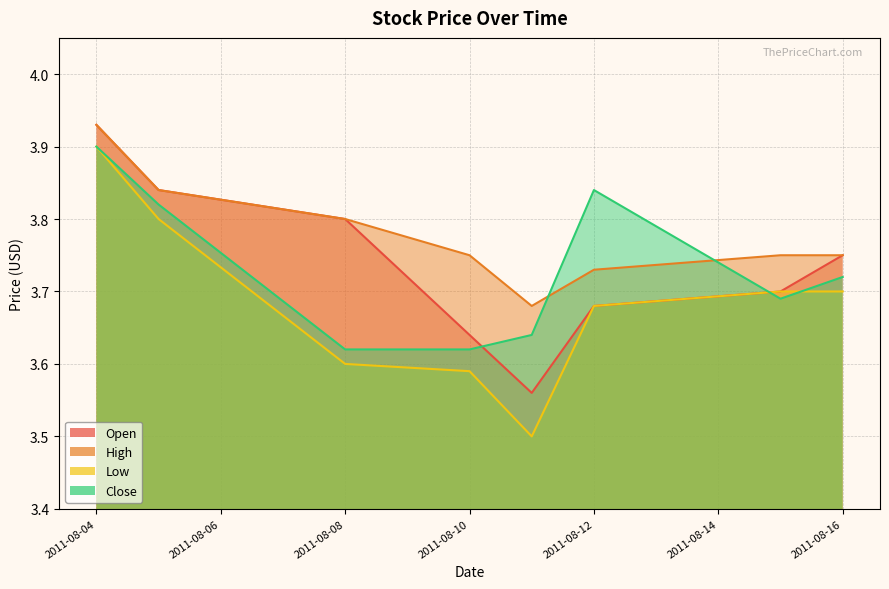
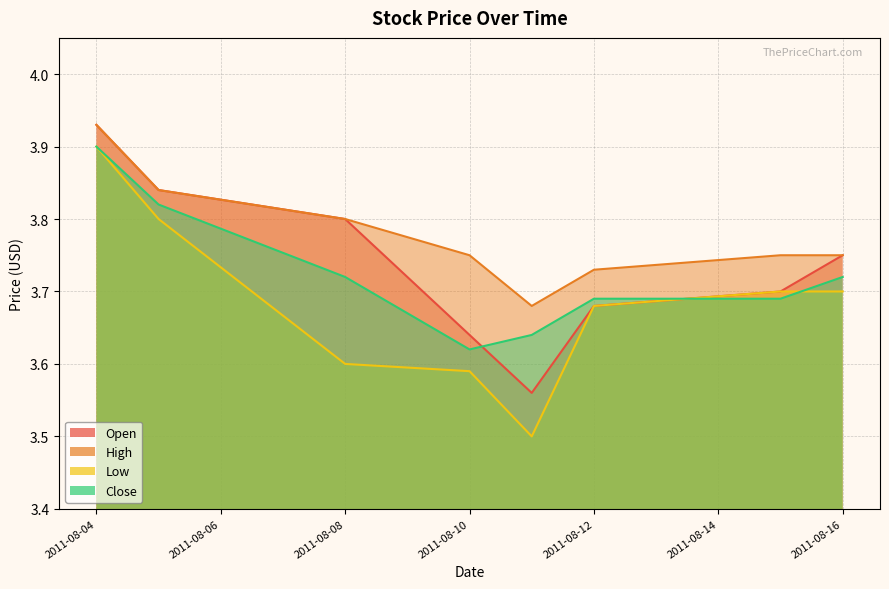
Close, 2011-08-08: 3.62 -> 3.72
Close, 2011-08-12: 3.84 -> 3.69
